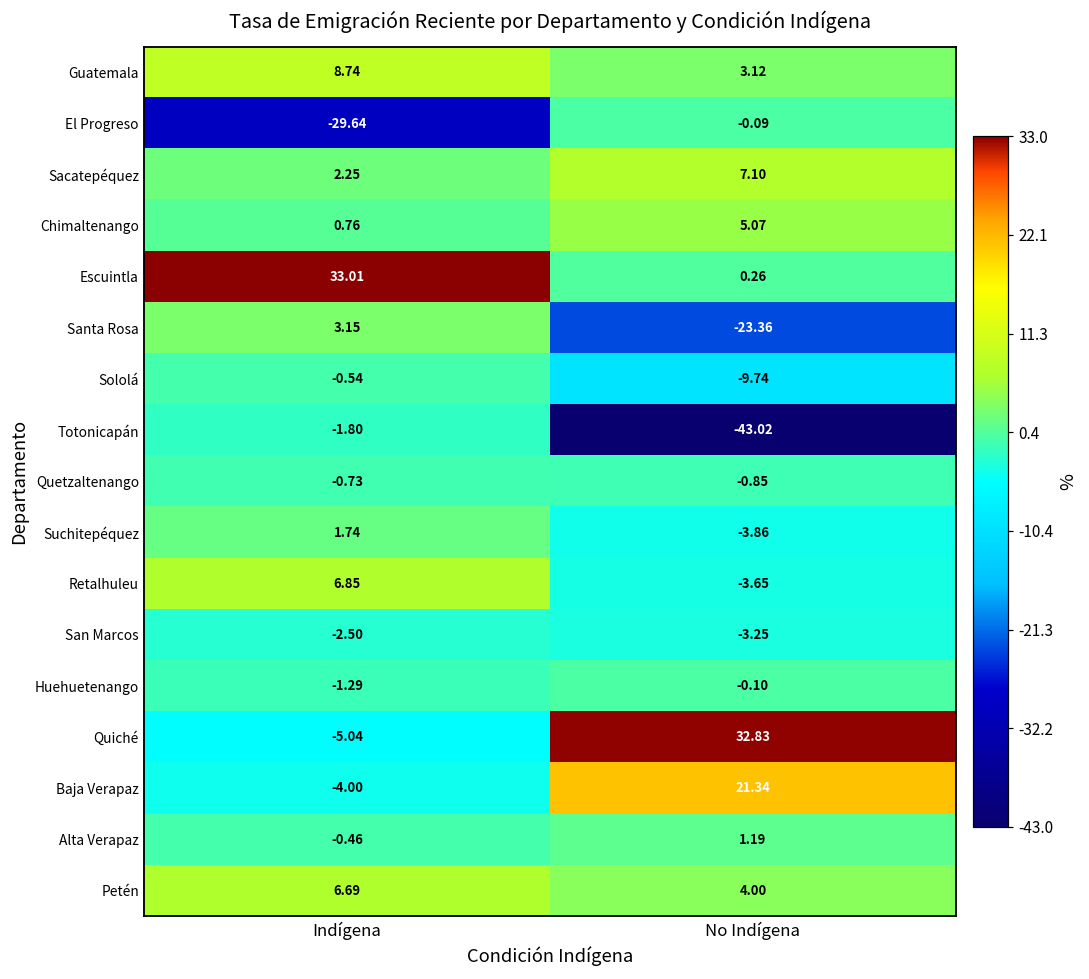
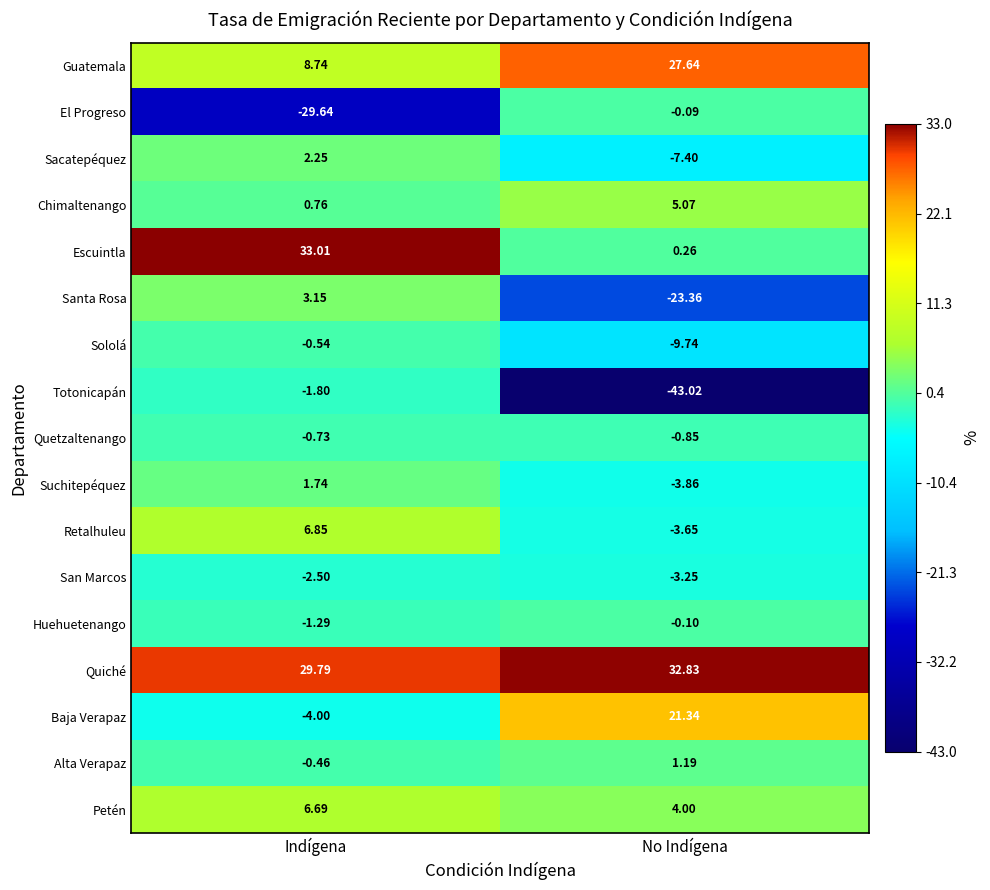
Guatemala, No Indígena: 3.12 -> 27.64
Sacatepéquez, No Indígena: 7.10 -> -7.40
Quiché, Indígena: -5.04 -> 29.79
